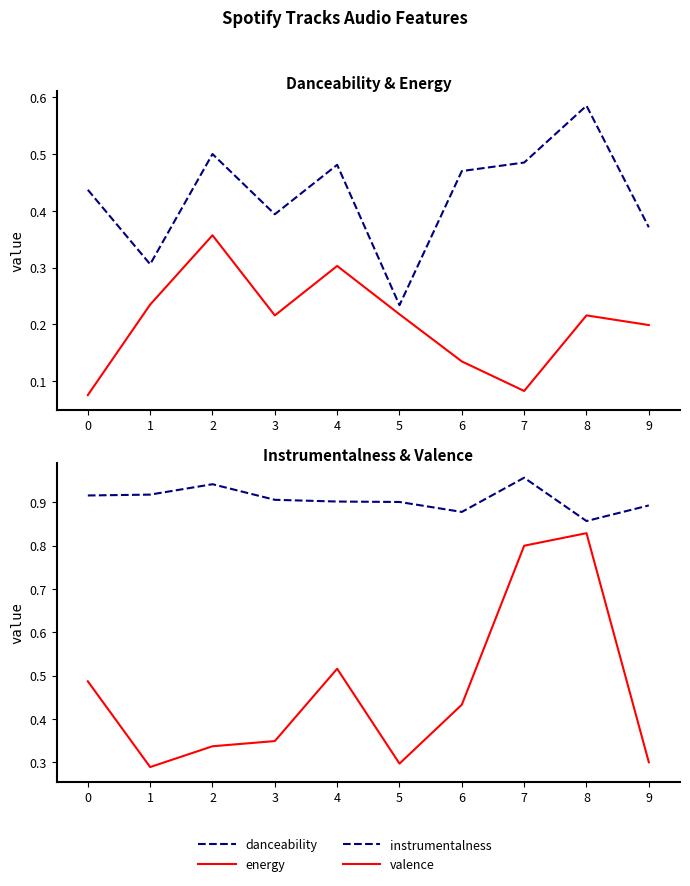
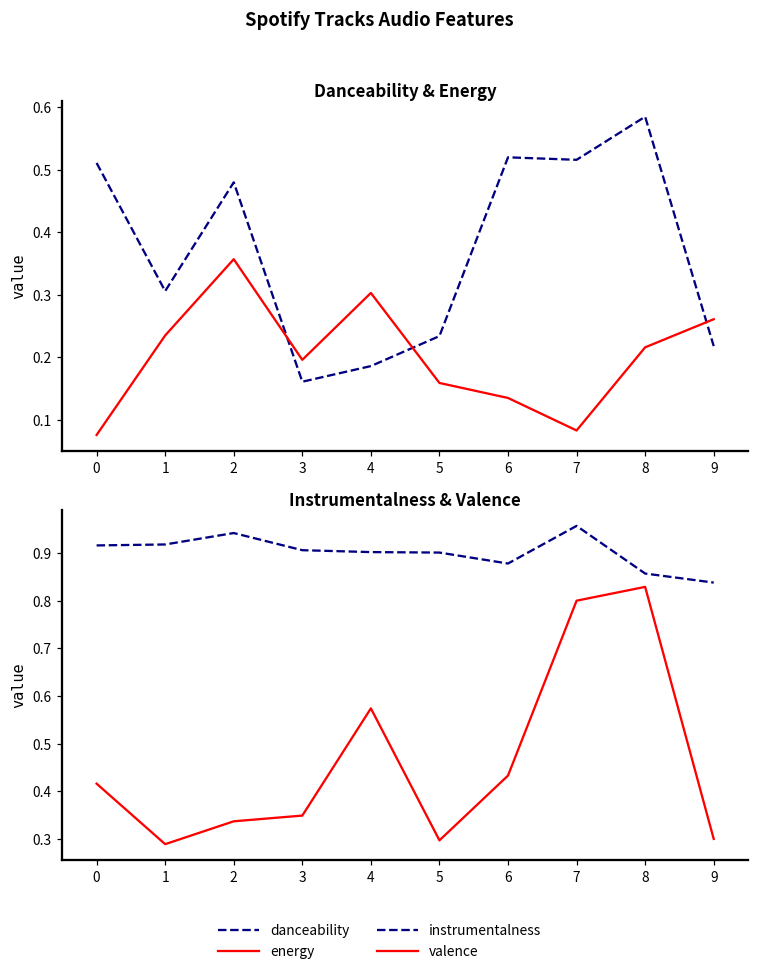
Danceability & Energy, danceability, 0: 0.44 -> 0.51
Danceability & Energy, danceability, 2: 0.50 -> 0.48
Danceability & Energy, danceability, 3: 0.39 -> 0.16
Danceability & Energy, energy, 3: 0.22 -> 0.20
Danceability & Energy, danceability, 4: 0.48 -> 0.19
Danceability & Energy, energy, 5: 0.22 -> 0.16
Danceability & Energy, danceability, 6: 0.47 -> 0.52
Danceability & Energy, danceability, 7: 0.49 -> 0.52
Danceability & Energy, danceability, 9: 0.37 -> 0.22
Danceability & Energy, energy, 9: 0.20 -> 0.26
Instrumentalness & Valence, valence, 0: 0.49 -> 0.42
Instrumentalness & Valence, valence, 4: 0.52 -> 0.57
Instrumentalness & Valence, instrumentalness, 9: 0.89 -> 0.84
